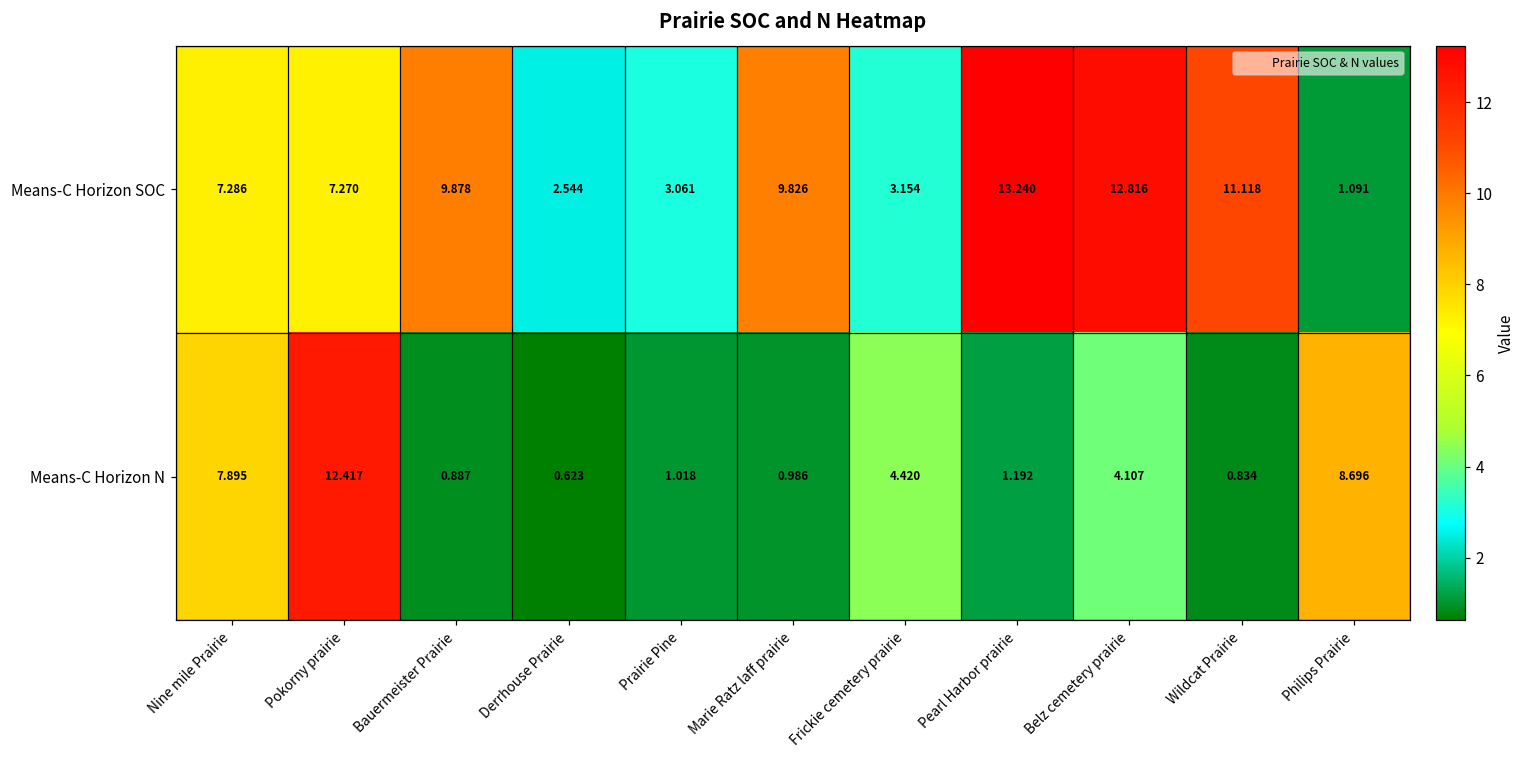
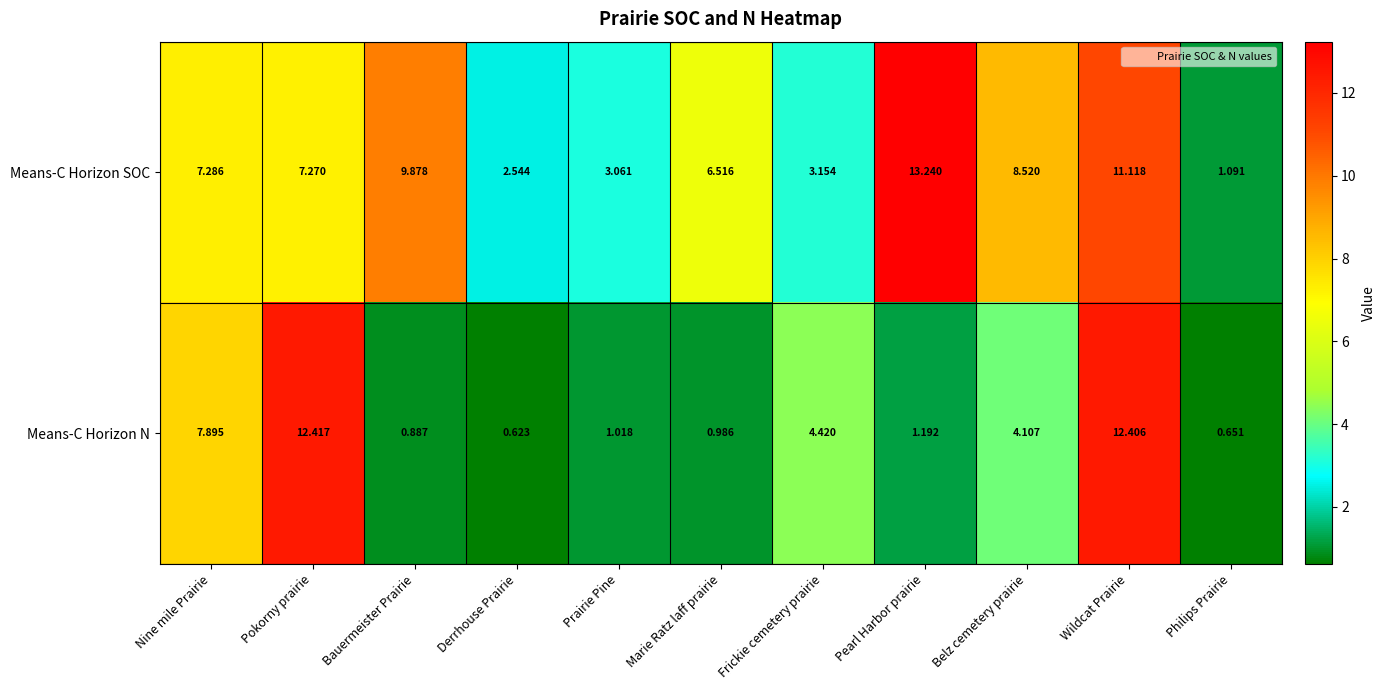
Means-C Horizon SOC, Marie Ratz laff prairie: 9.826 -> 6.516
Means-C Horizon SOC, Belz cemetery prairie: 12.816 -> 8.520
Means-C Horizon N, Wildcat Prairie: 0.834 -> 12.406
Means-C Horizon N, Philips Prairie: 8.696 -> 0.651
